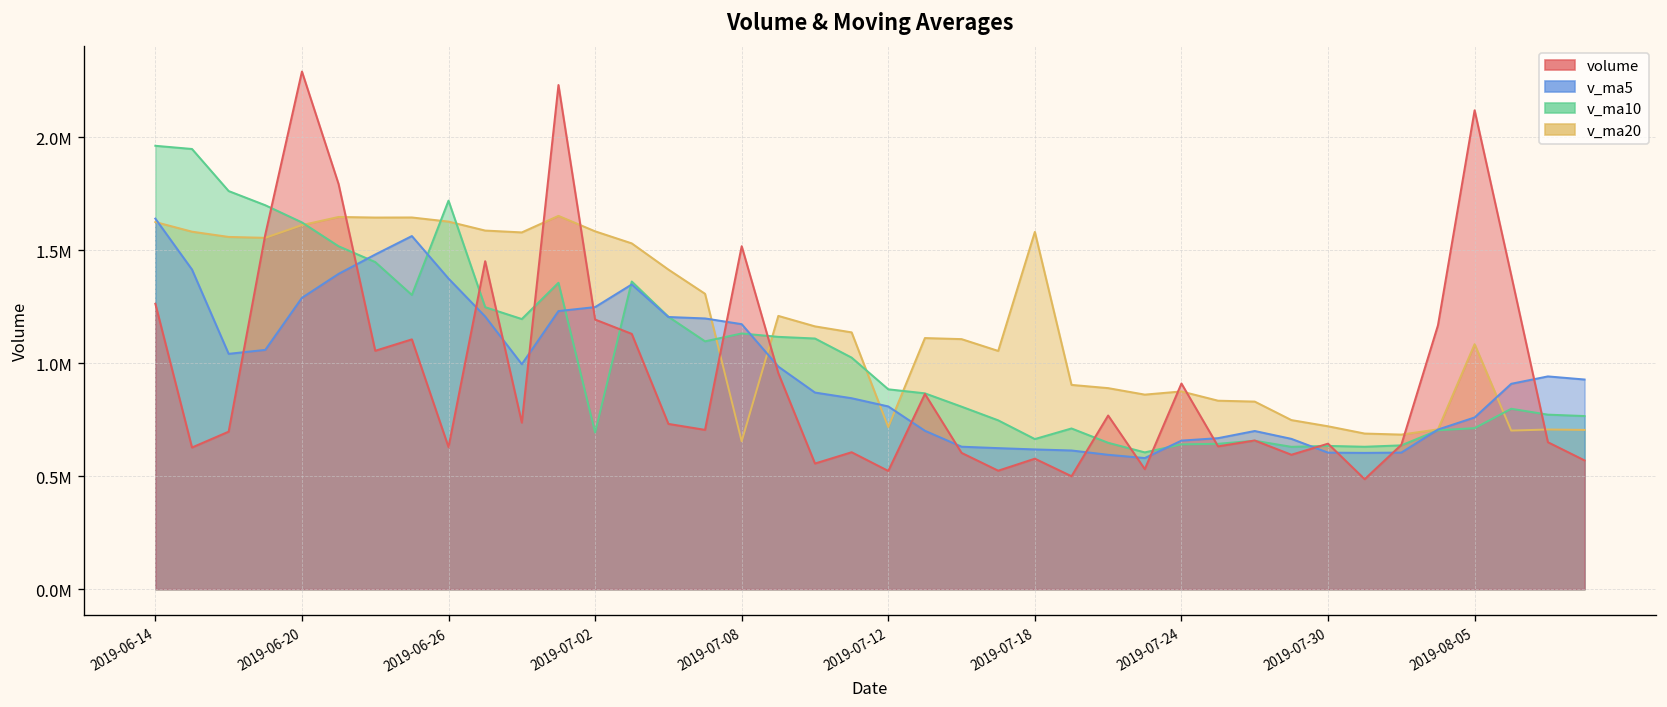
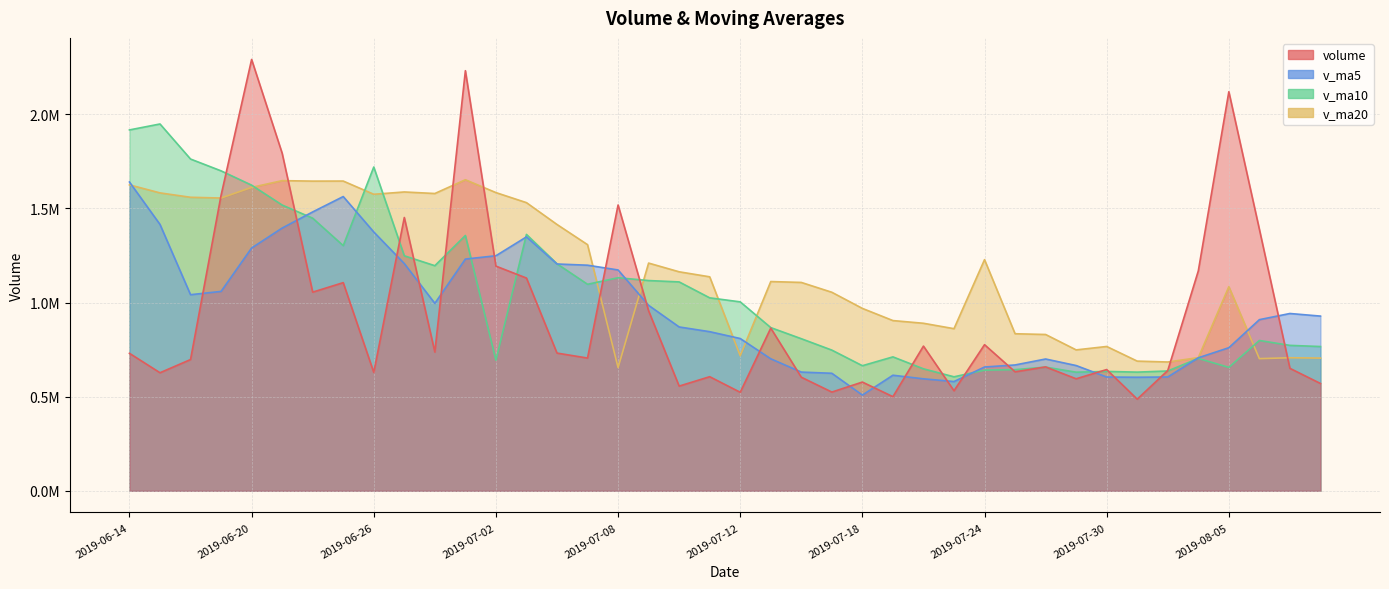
v_ma10, 2019-06-14: 1960000 -> 1920000
volume, 2019-06-14: 1260000 -> 730000
v_ma20, 2019-06-26: 1630000 -> 1580000
v_ma10, 2019-07-12: 880000 -> 1000000
v_ma20, 2019-07-18: 1580000 -> 970000
v_ma5, 2019-07-18: 620000 -> 510000
v_ma20, 2019-07-24: 880000 -> 1230000
volume, 2019-07-24: 910000 -> 780000
v_ma20, 2019-07-30: 720000 -> 770000
v_ma10, 2019-08-05: 710000 -> 660000
